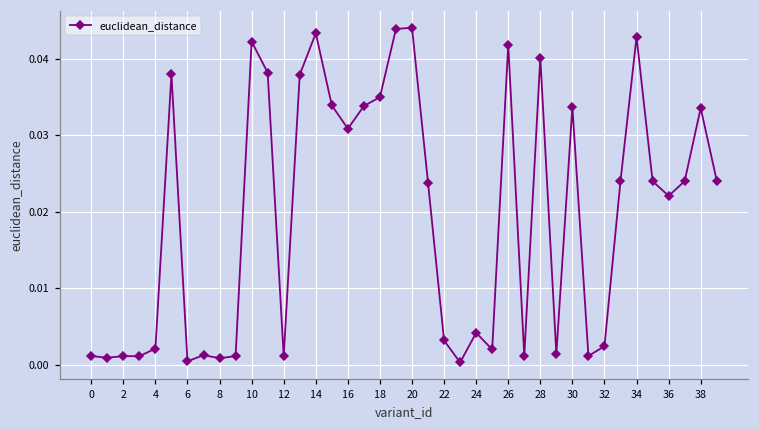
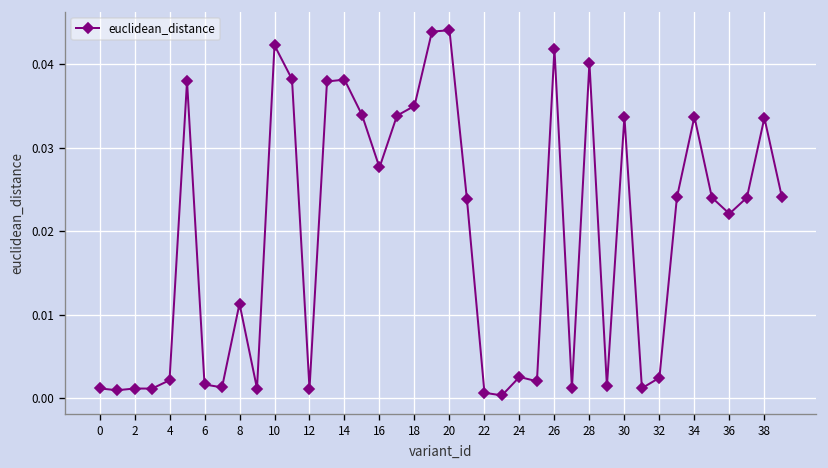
6: 0.000 -> 0.002
8: 0.001 -> 0.011
14: 0.043 -> 0.038
16: 0.031 -> 0.028
22: 0.003 -> 0.001
24: 0.004 -> 0.003
34: 0.043 -> 0.034
